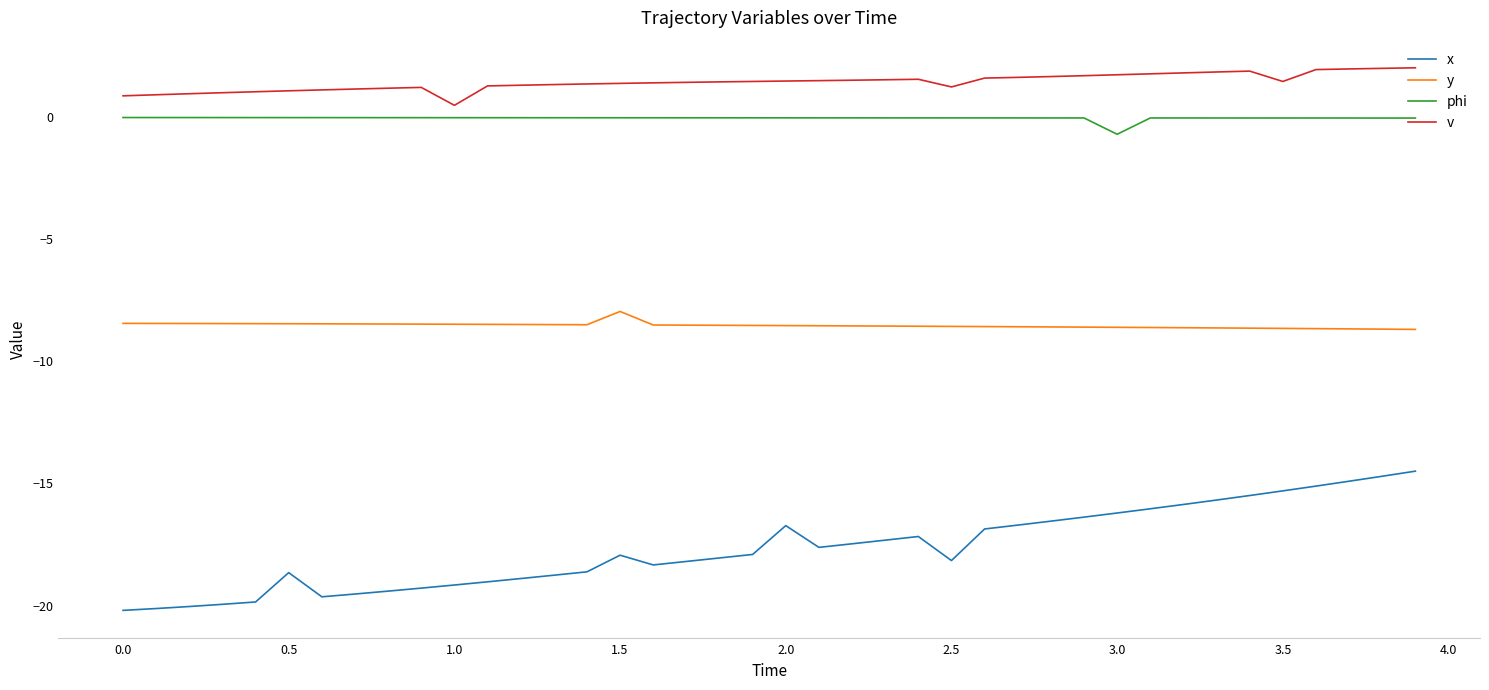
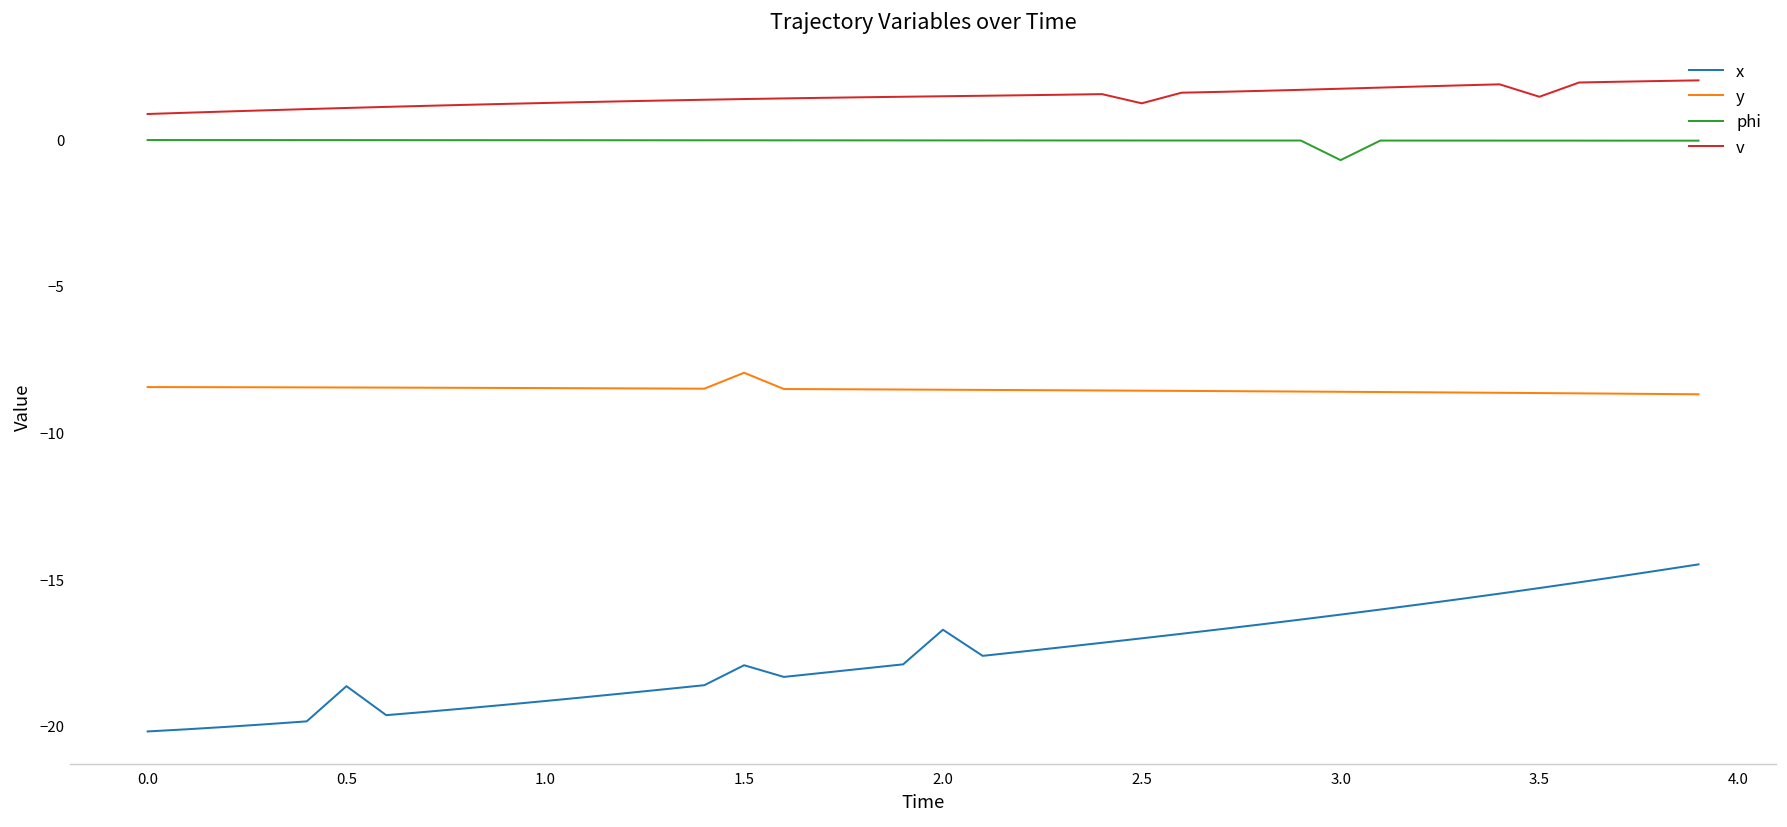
v, 1.0: 0.5 -> 1.2
x, 2.5: -18.2 -> -17.0
